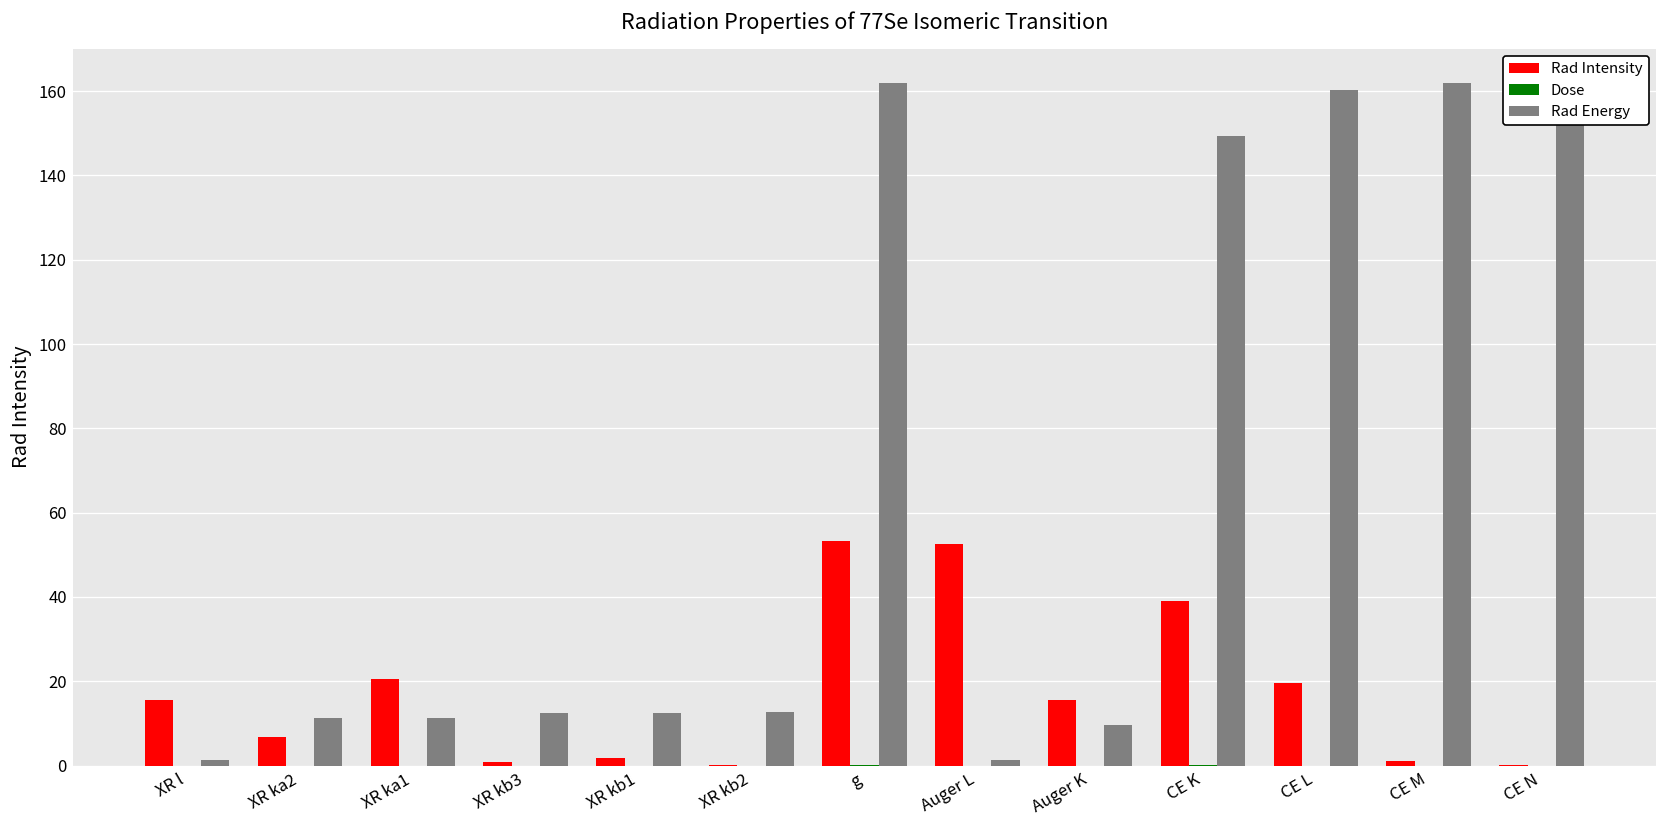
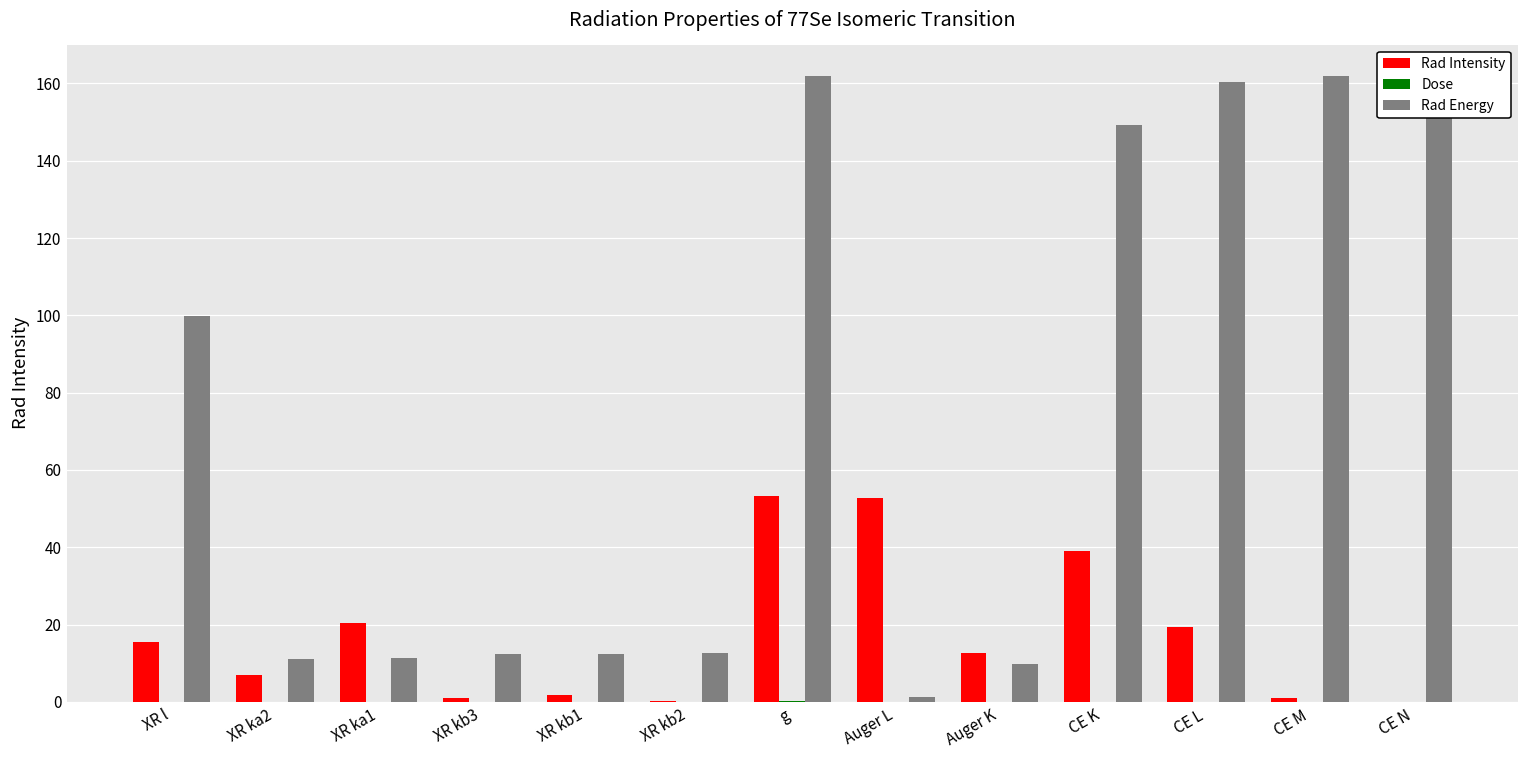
Rad Energy, XR l: 1 -> 100
Rad Intensity, Auger K: 16 -> 13
